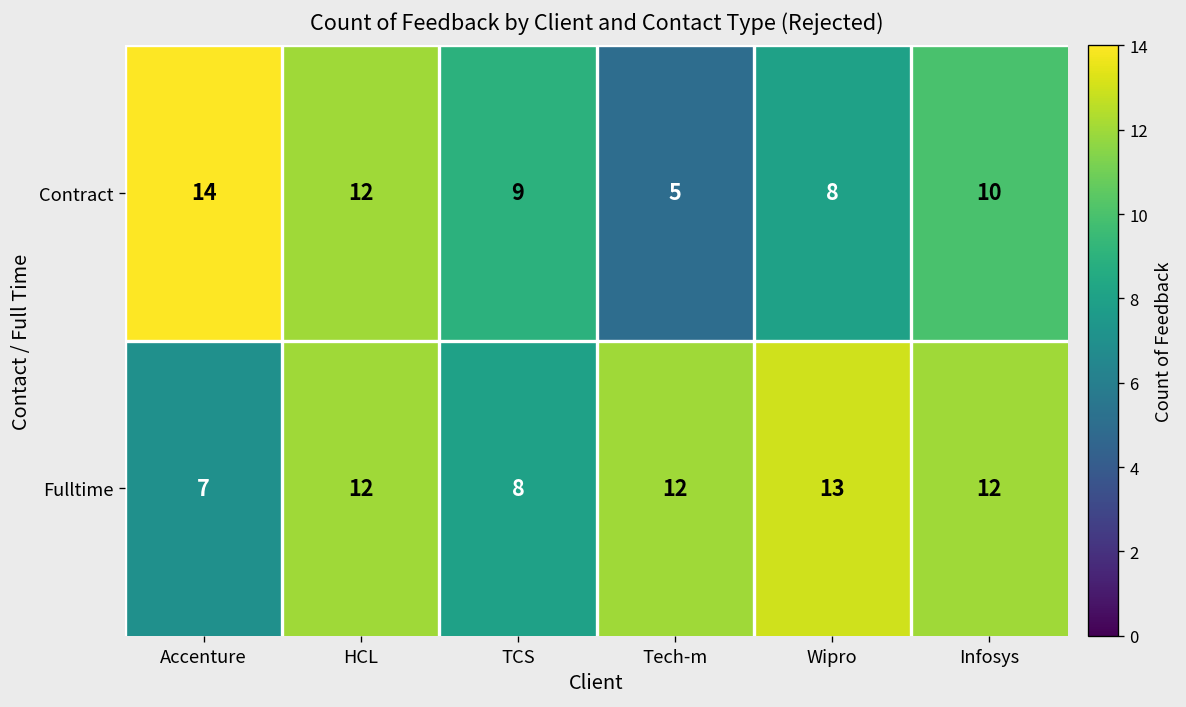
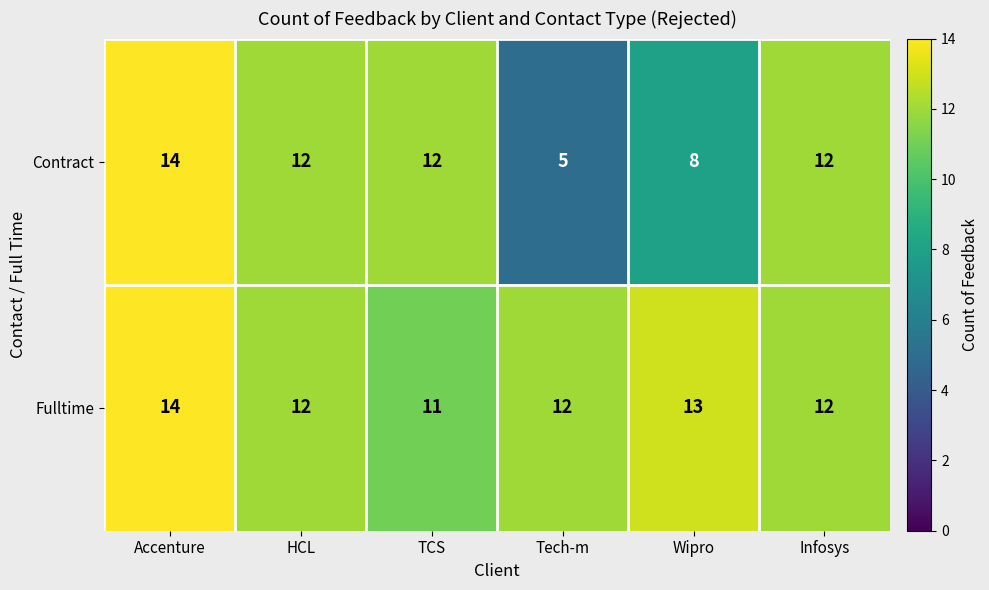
Contract, TCS: 9 -> 12
Contract, Infosys: 10 -> 12
Fulltime, Accenture: 7 -> 14
Fulltime, TCS: 8 -> 11
